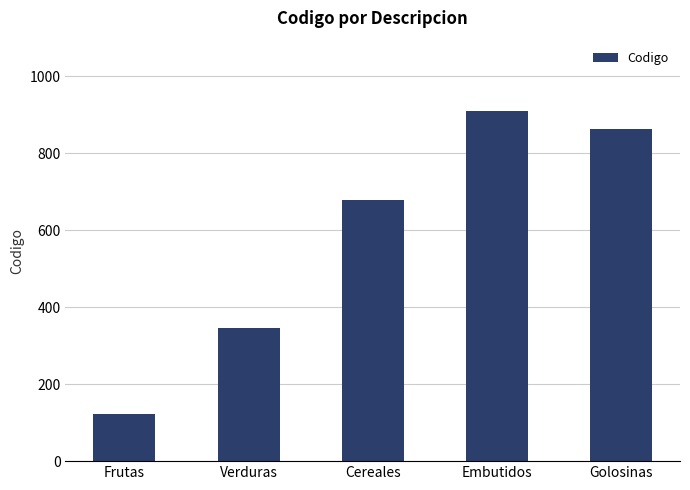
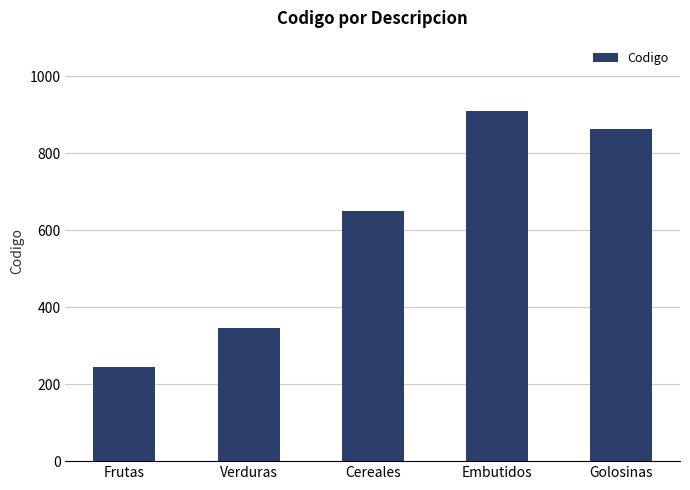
Frutas: 120 -> 250
Cereales: 680 -> 650
